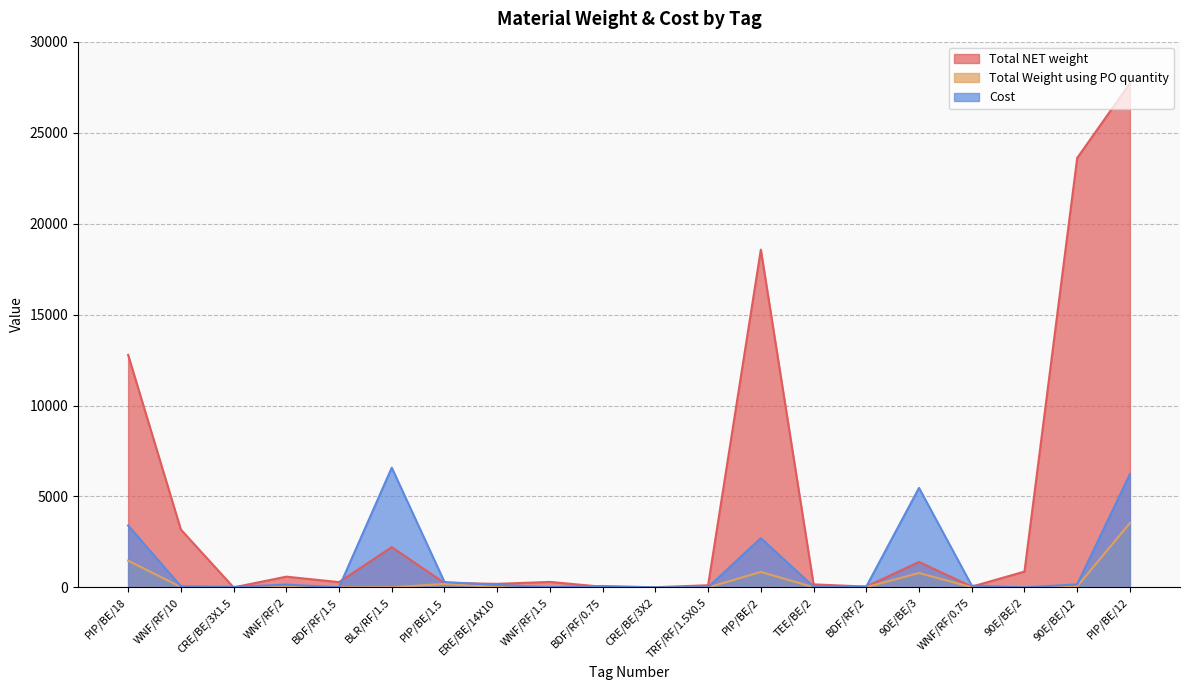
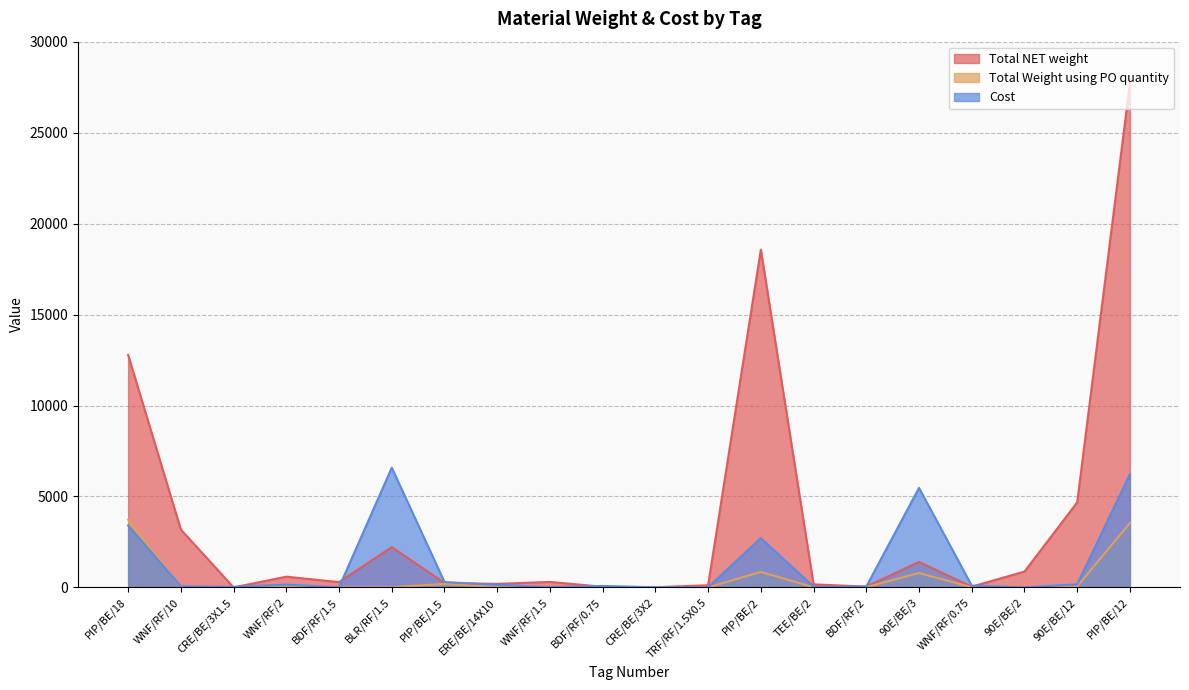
Total Weight using PO quantity, PIP/BE/18: 1500 -> 3700
Total NET weight, 90E/BE/12: 23600 -> 4700
